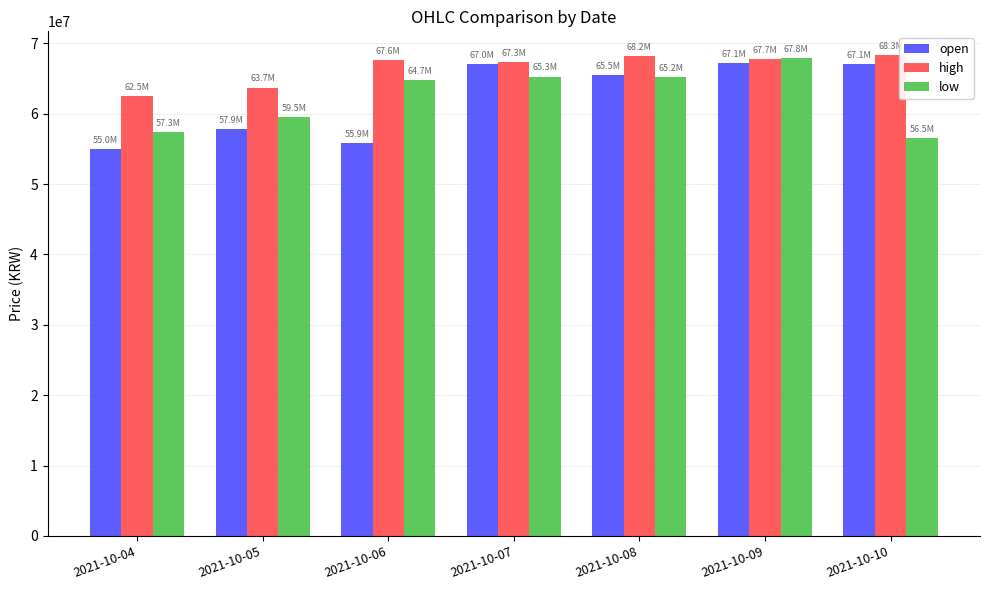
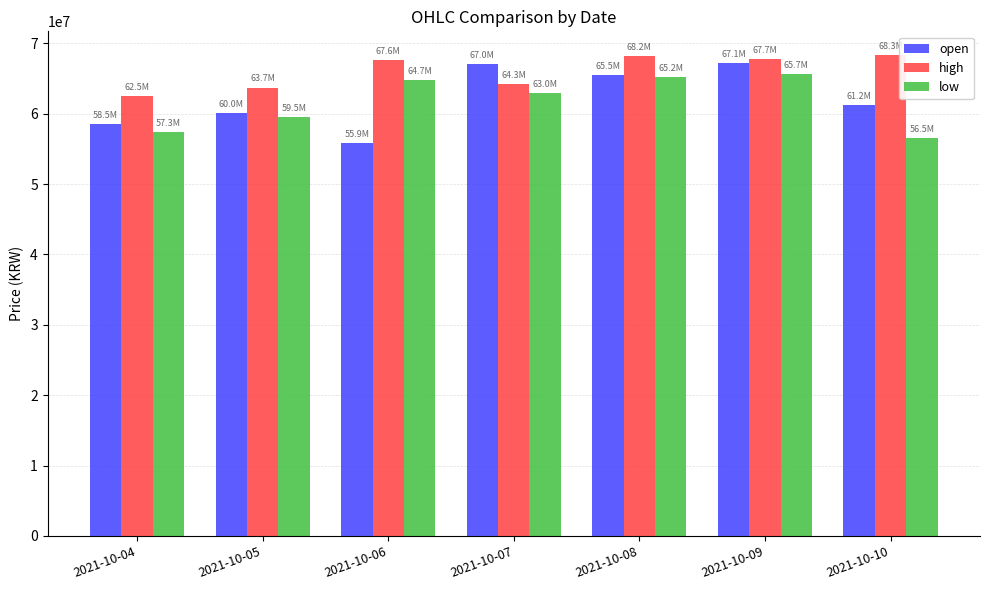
open, 2021-10-04: 55.0M -> 58.5M
open, 2021-10-05: 57.9M -> 60.0M
high, 2021-10-07: 67.3M -> 64.3M
low, 2021-10-07: 65.3M -> 63.0M
low, 2021-10-09: 67.8M -> 65.7M
open, 2021-10-10: 67.1M -> 61.2M
